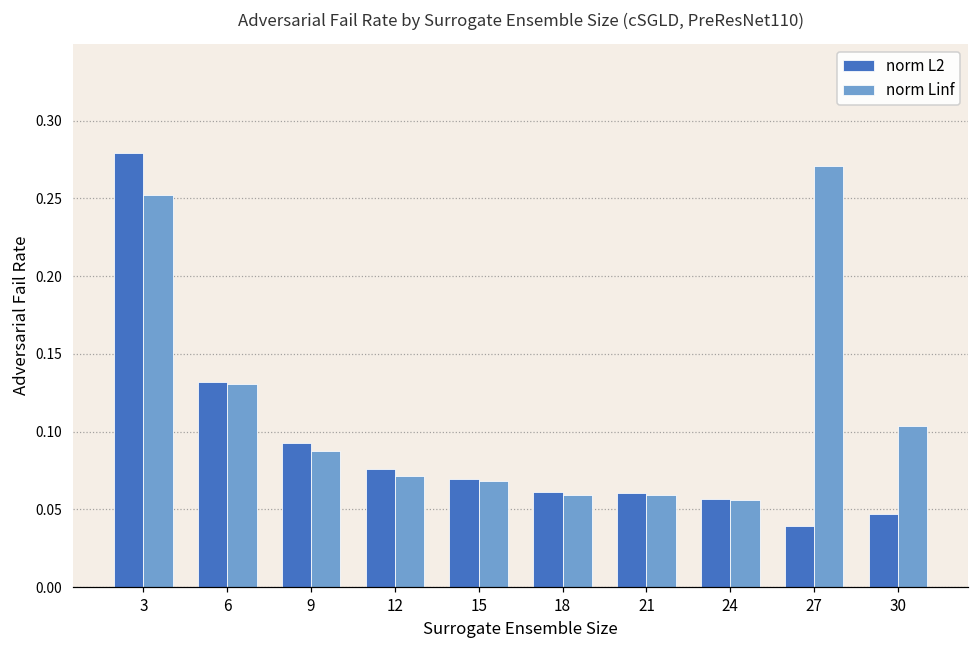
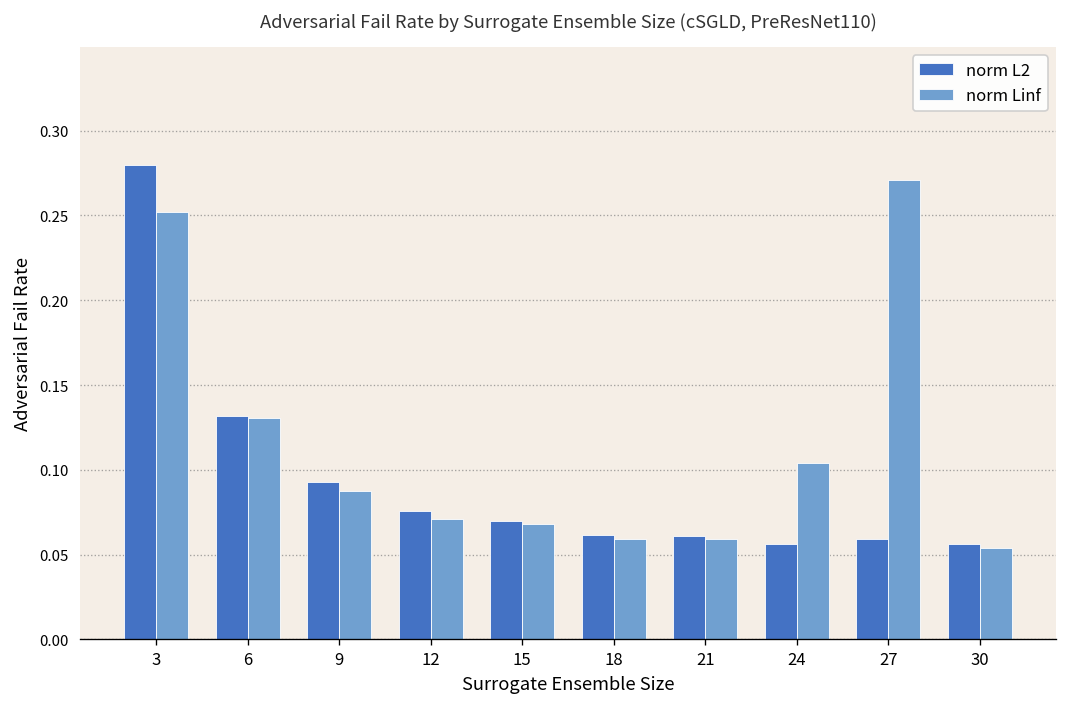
norm Linf, 24: 0.056 -> 0.104
norm L2, 27: 0.039 -> 0.059
norm L2, 30: 0.047 -> 0.056
norm Linf, 30: 0.104 -> 0.054
